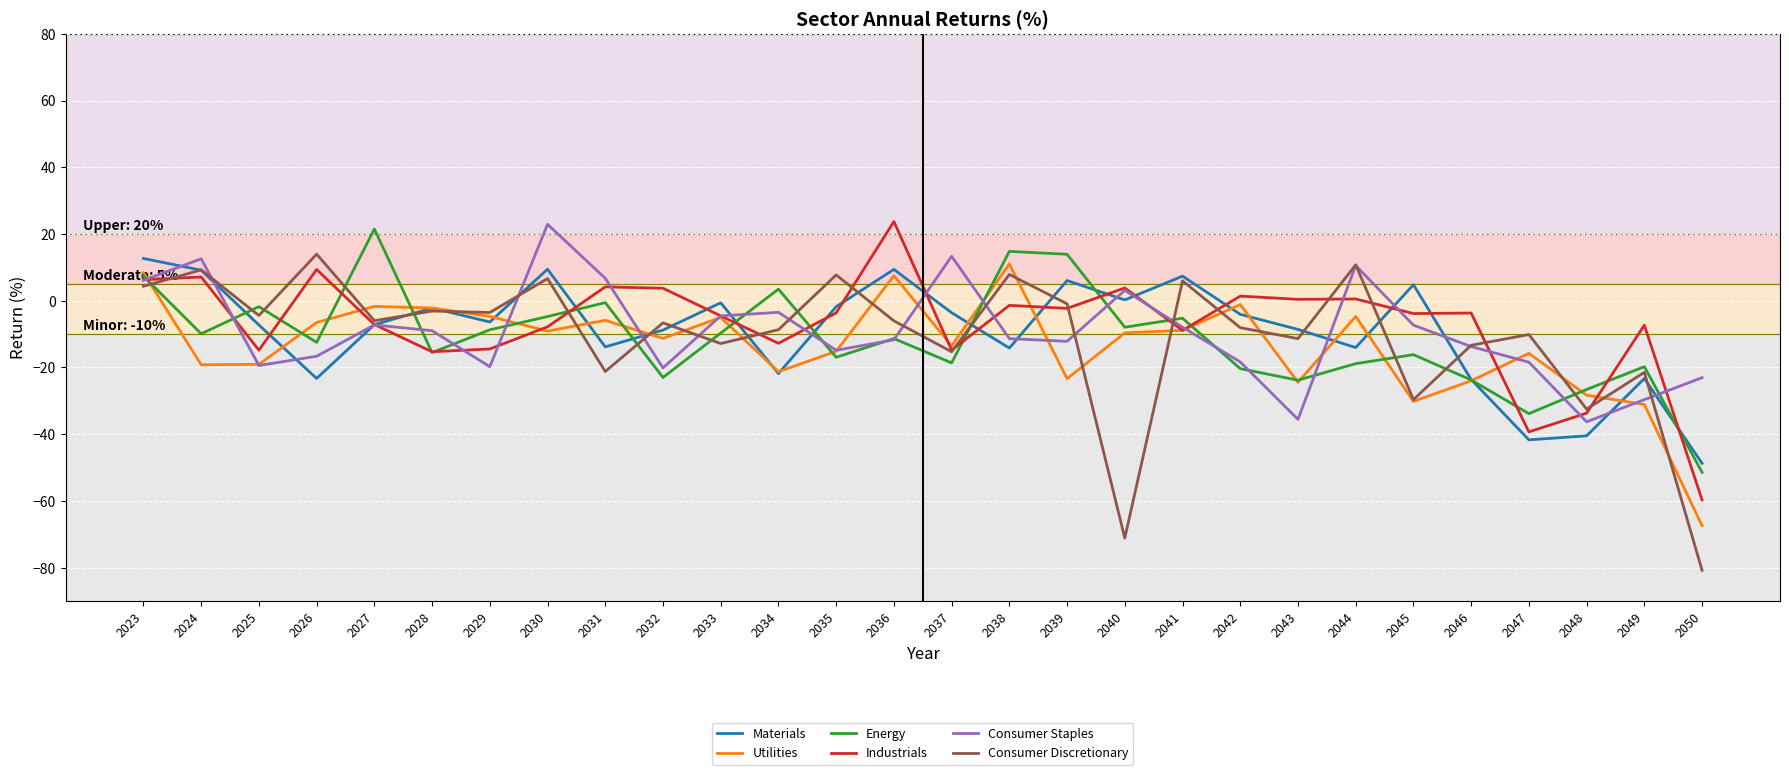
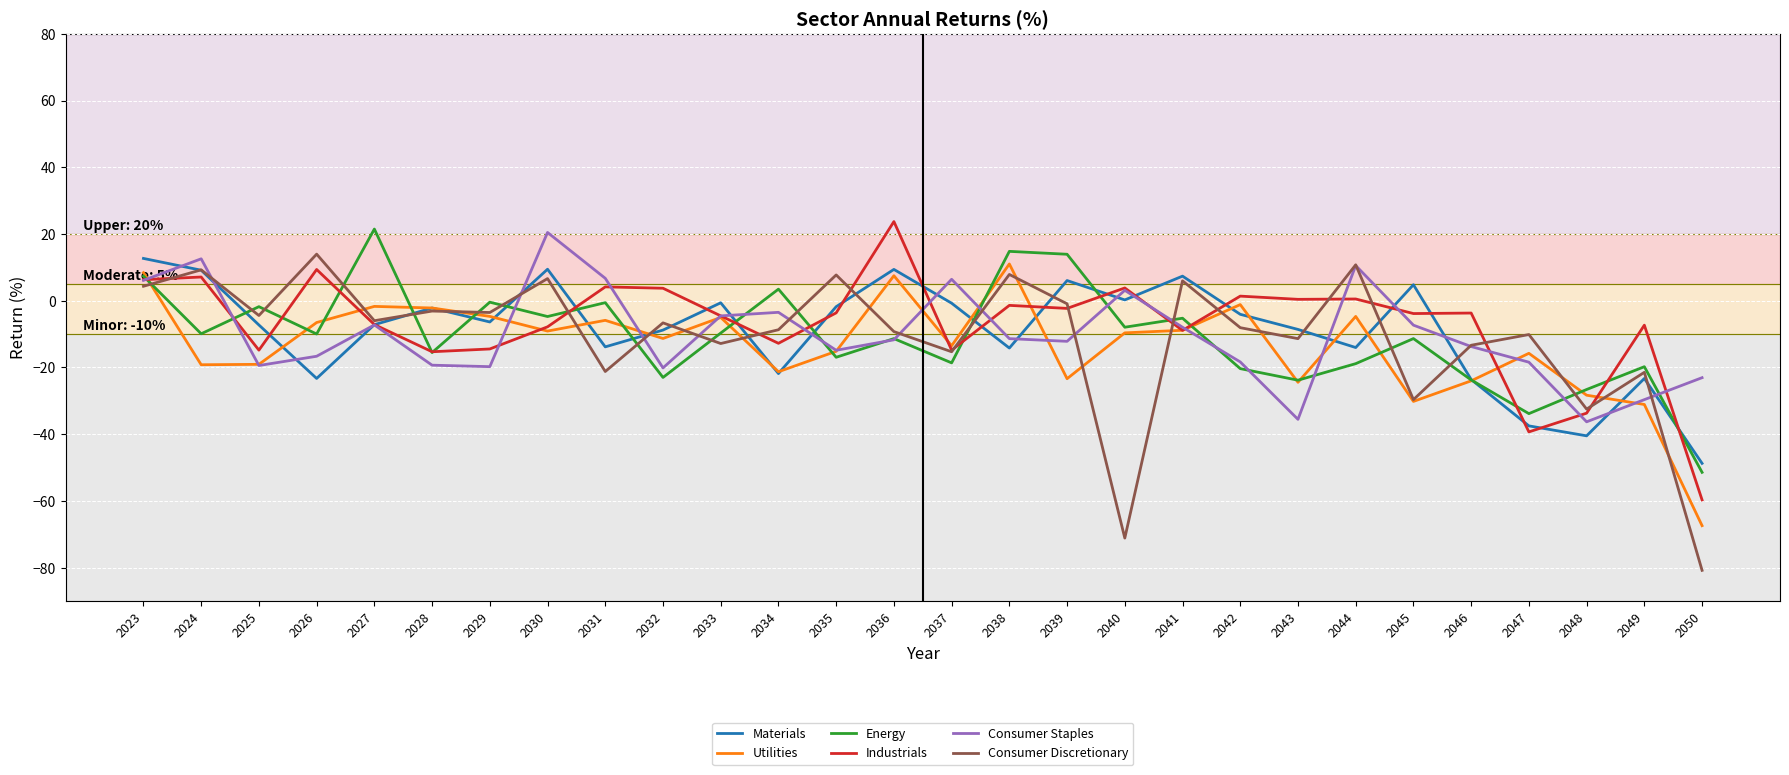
Energy, 2026: -12 -> -10
Consumer Staples, 2028: -9 -> -19
Energy, 2029: -9 -> 0
Consumer Staples, 2030: 23 -> 20
Consumer Discretionary, 2036: -6 -> -9
Materials, 2037: -4 -> -1
Consumer Staples, 2037: 13 -> 6
Energy, 2045: -16 -> -11
Materials, 2047: -42 -> -38
